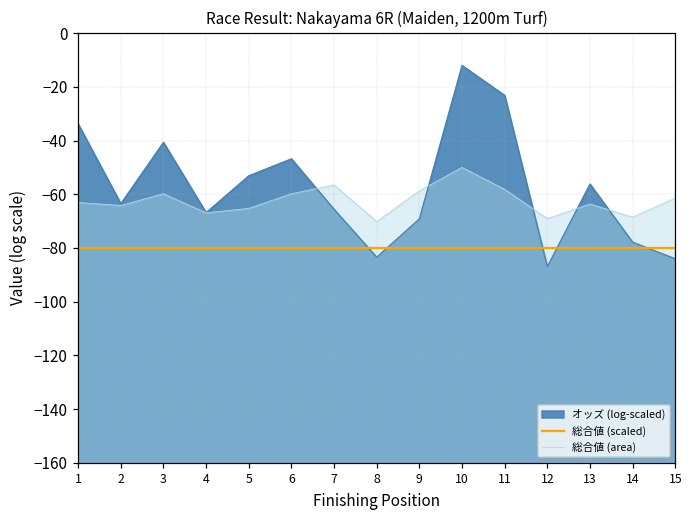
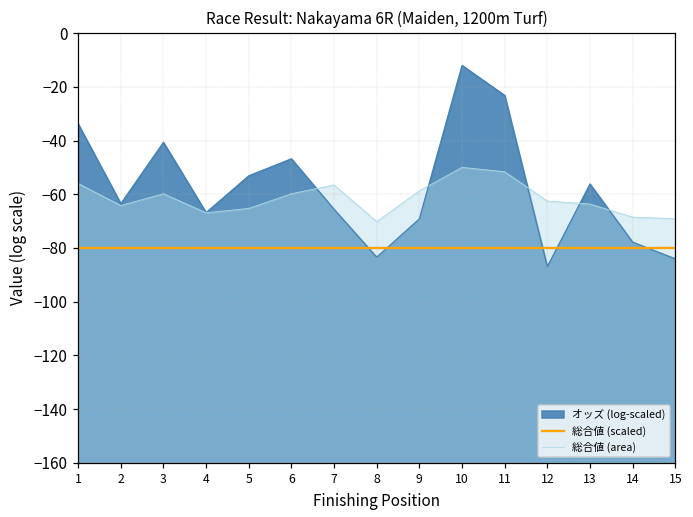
総合値 (area), 1: -63 -> -56
総合値 (area), 11: -58 -> -52
総合値 (area), 12: -69 -> -63
総合値 (area), 15: -61 -> -69
